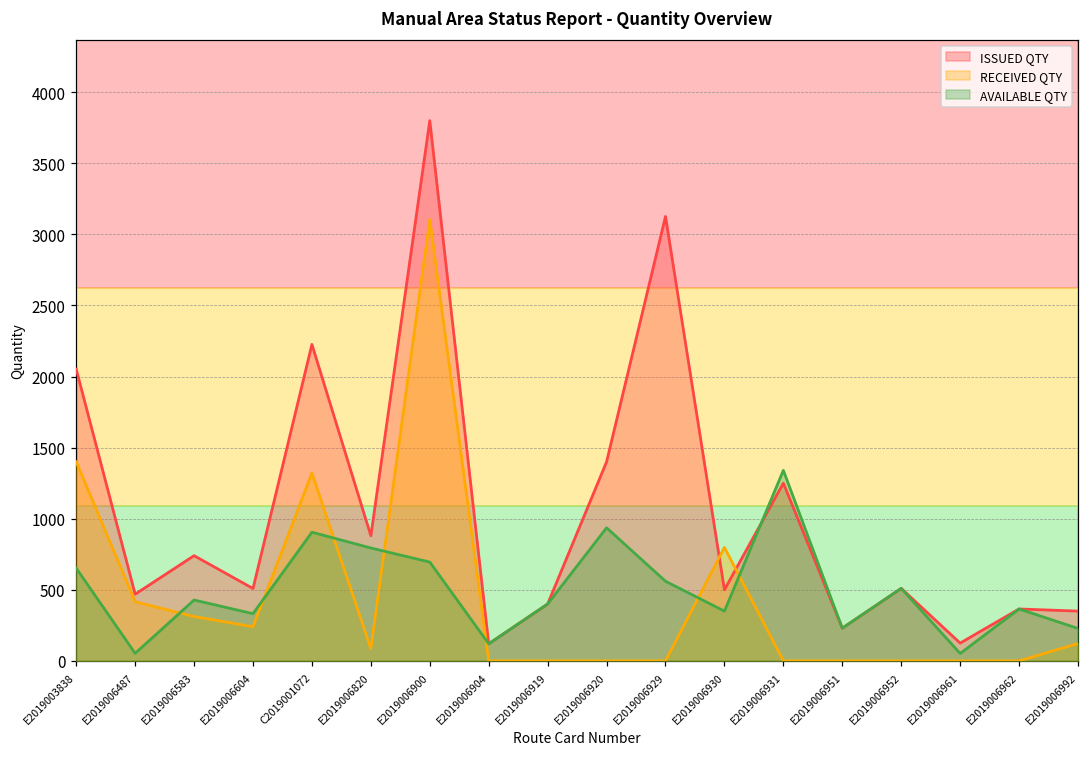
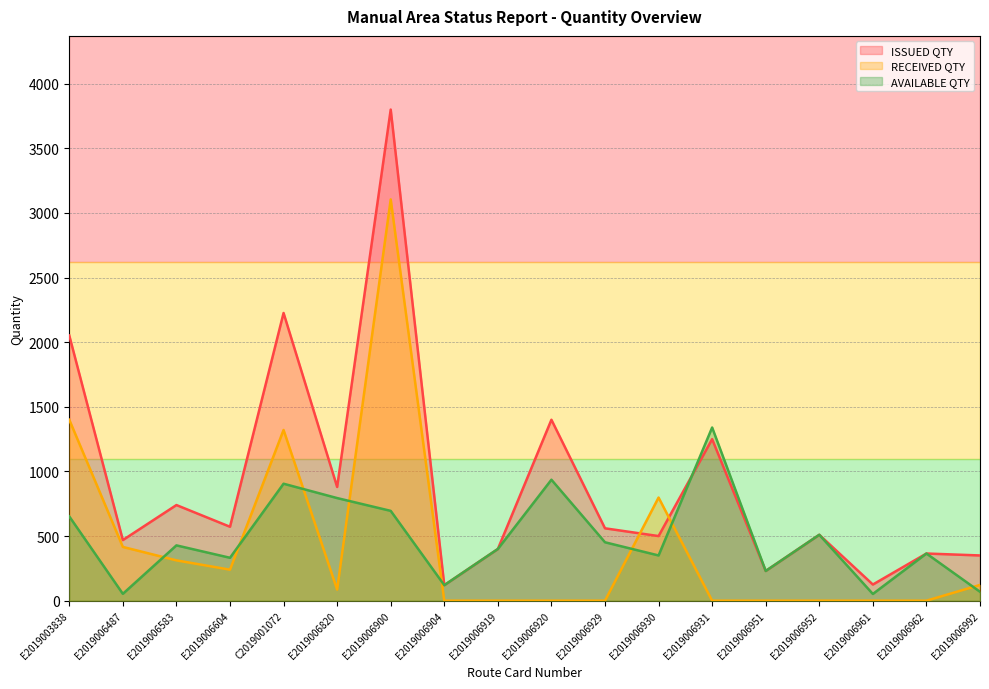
ISSUED QTY, E2019006604: 510 -> 570
ISSUED QTY, E2019006929: 3130 -> 560
AVAILABLE QTY, E2019006929: 560 -> 450
AVAILABLE QTY, E2019006992: 230 -> 70
